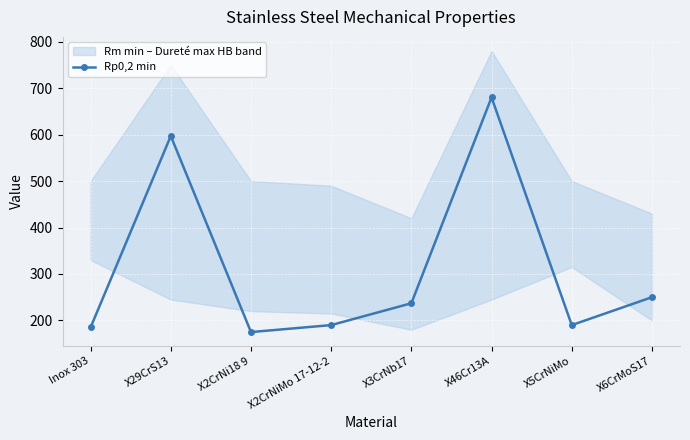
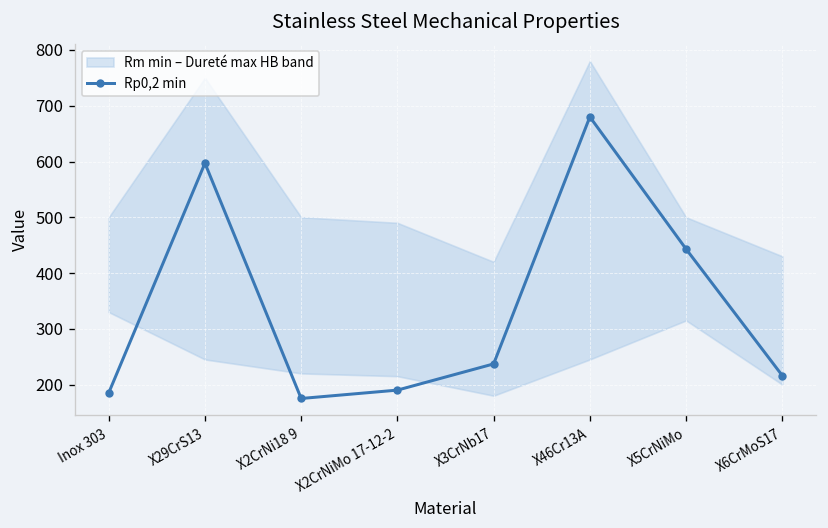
Rp0,2 min, X5CrNiMo: 190 -> 440
Rp0,2 min, X6CrMoS17: 250 -> 220
